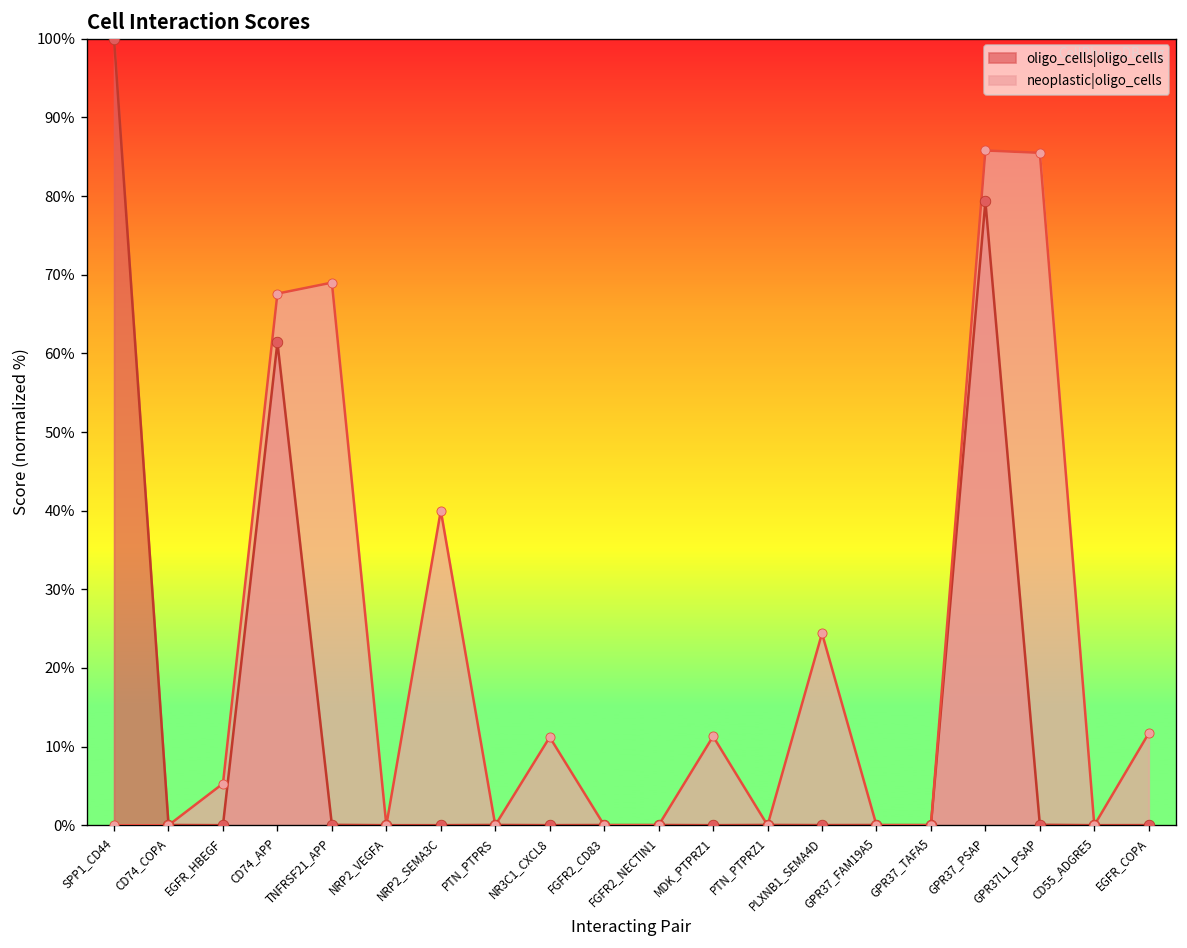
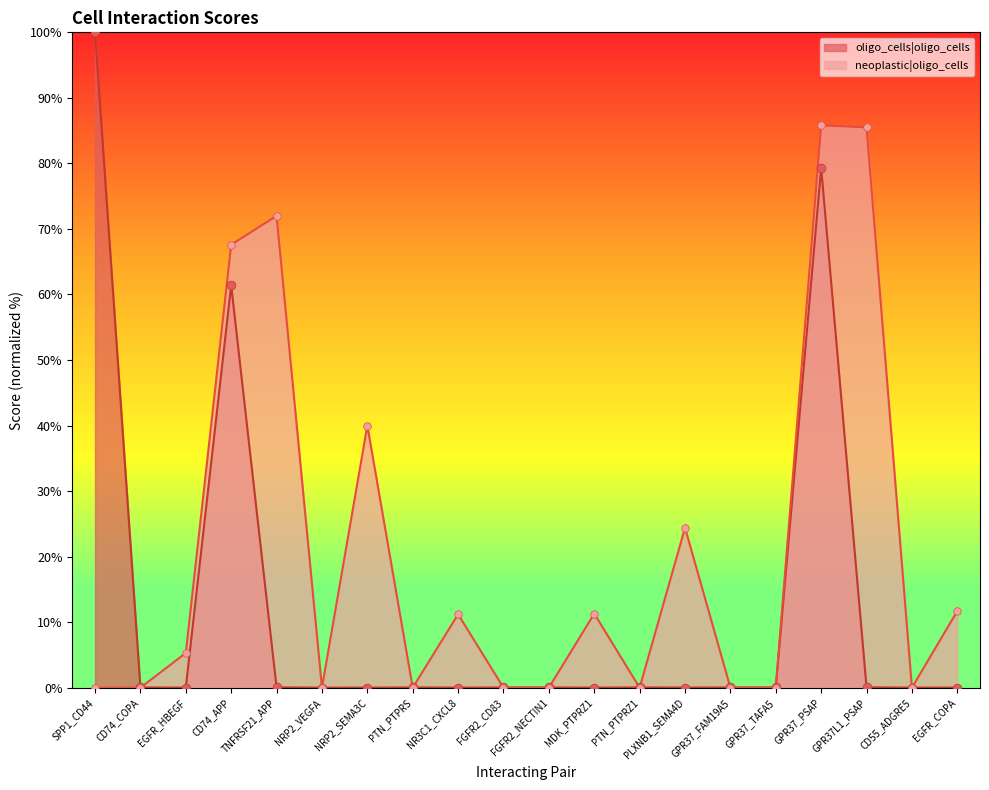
neoplastic|oligo_cells, TNFRSF21_APP: 69% -> 72%
